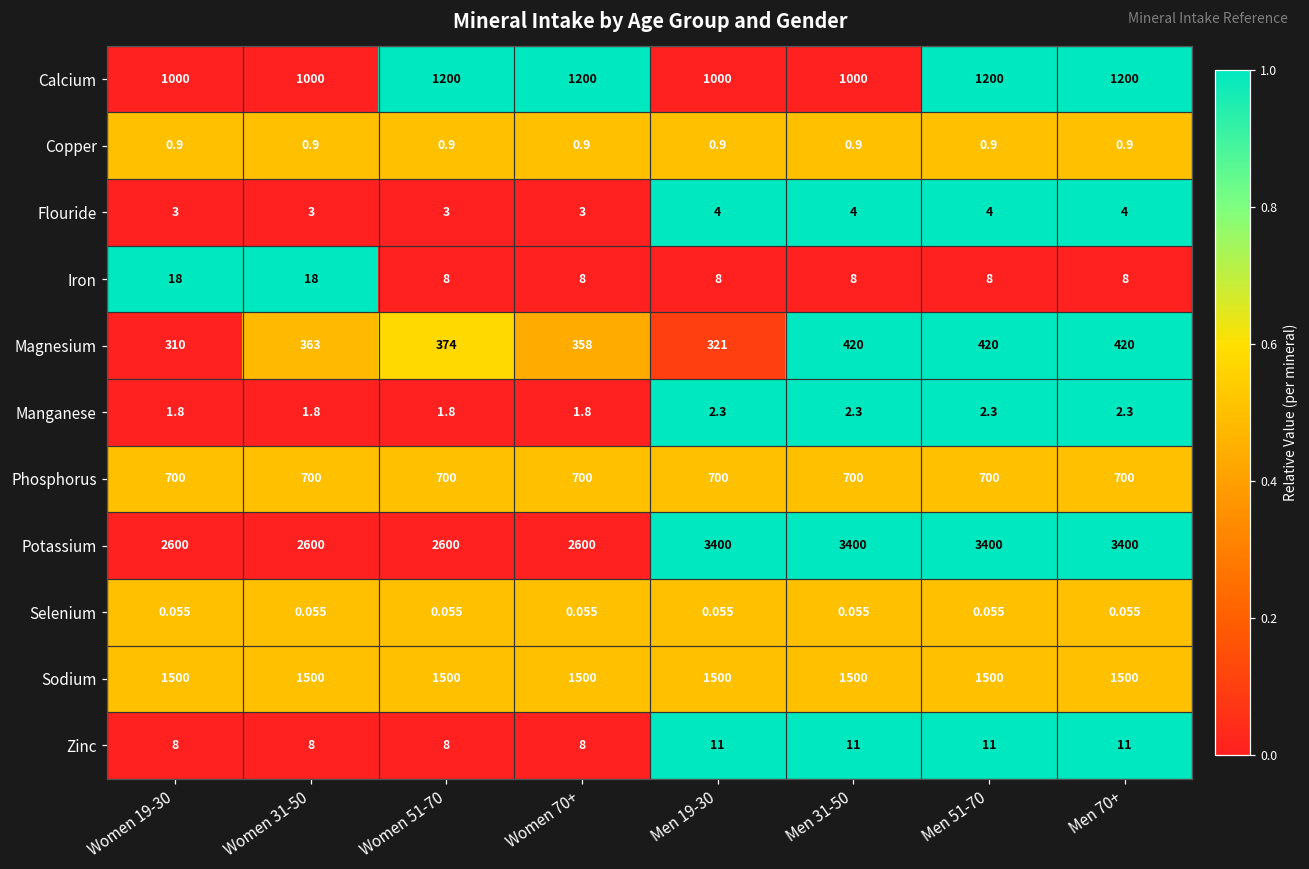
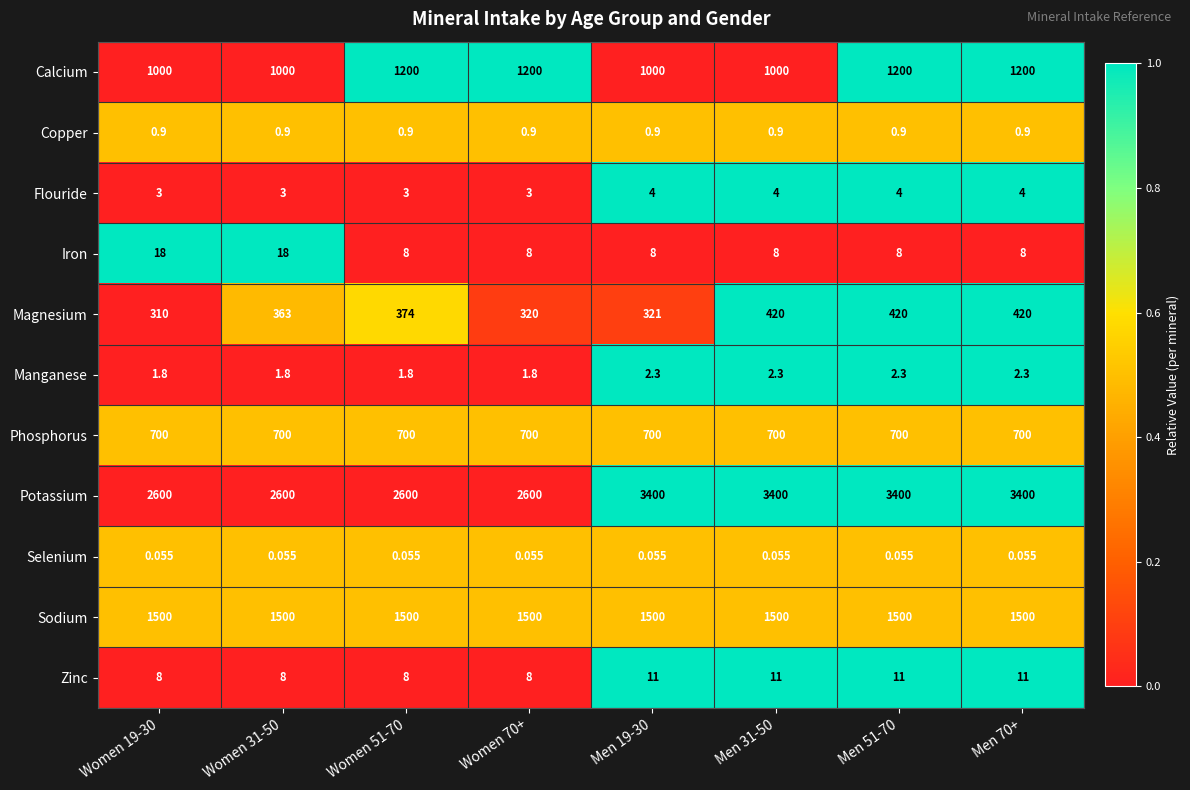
Magnesium, Women 70+: 358 -> 320
